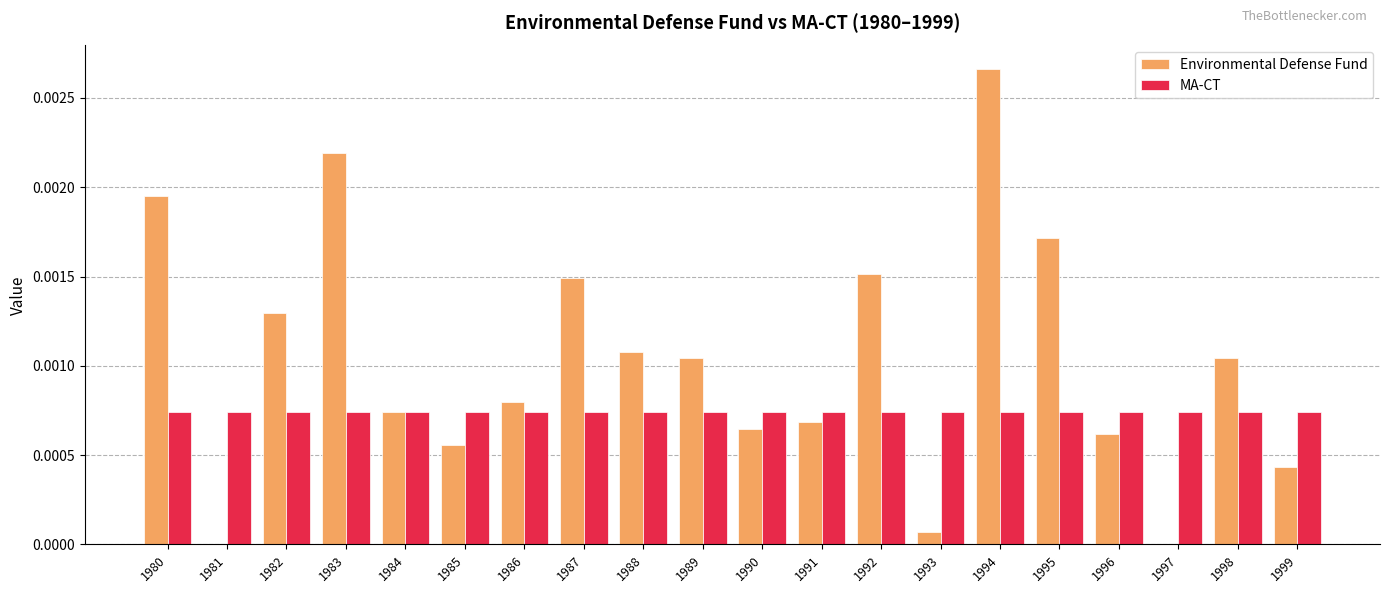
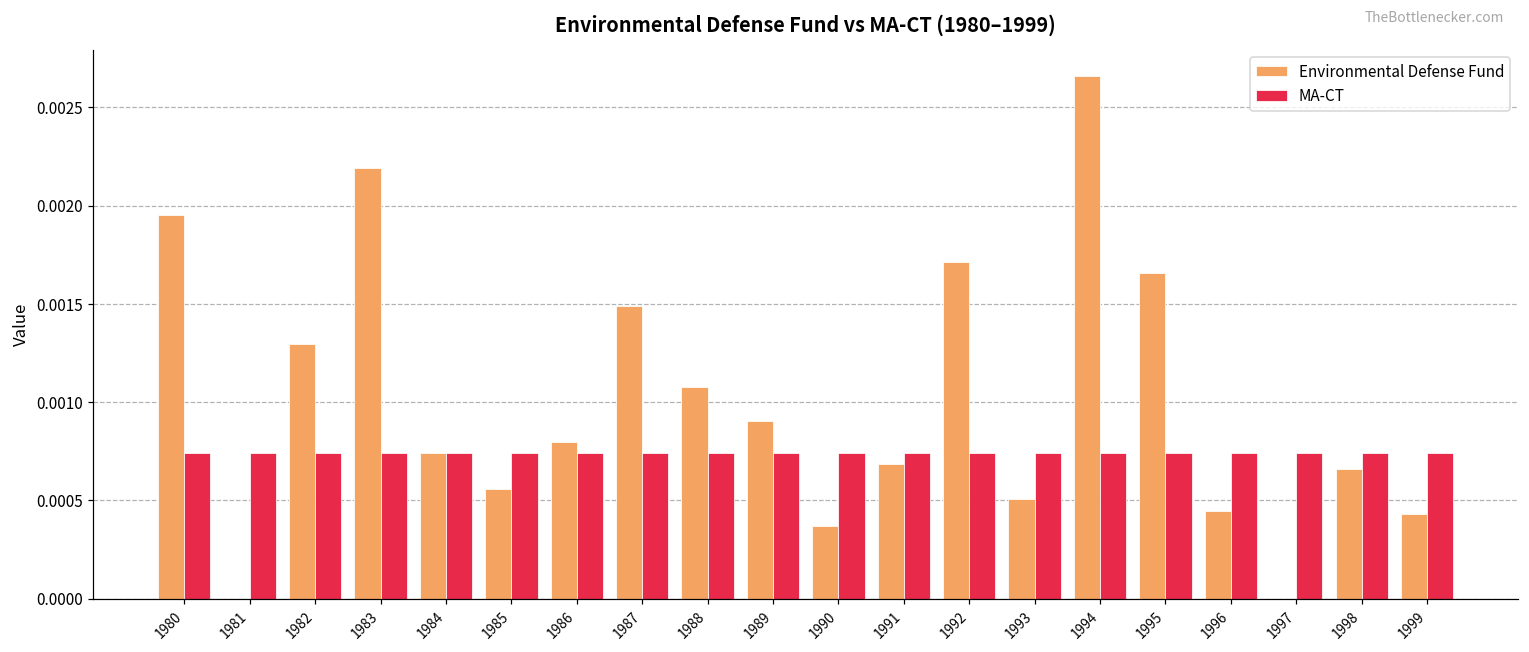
Environmental Defense Fund, 1989: 0.00104 -> 0.00090
Environmental Defense Fund, 1990: 0.00065 -> 0.00037
Environmental Defense Fund, 1992: 0.00151 -> 0.00171
Environmental Defense Fund, 1993: 0.00007 -> 0.00051
Environmental Defense Fund, 1995: 0.00172 -> 0.00166
Environmental Defense Fund, 1996: 0.00062 -> 0.00045
Environmental Defense Fund, 1998: 0.00104 -> 0.00066
